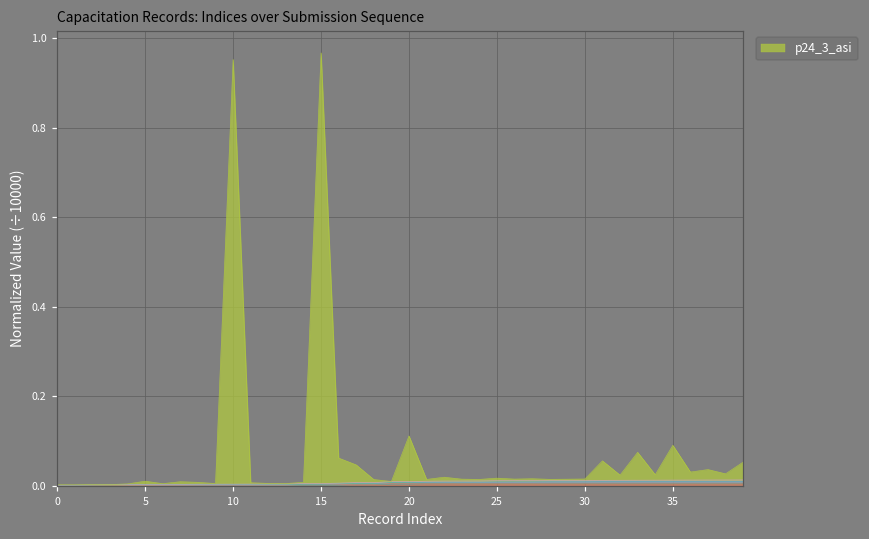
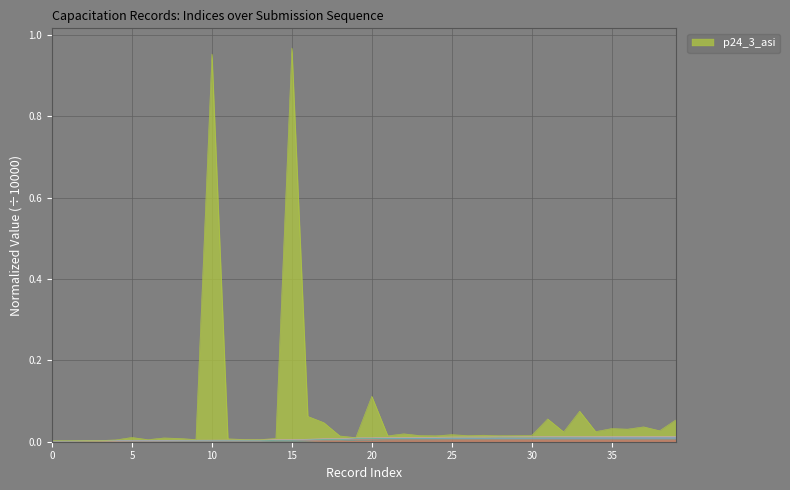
p24_3_asi, 35: 0.08 -> 0.02
